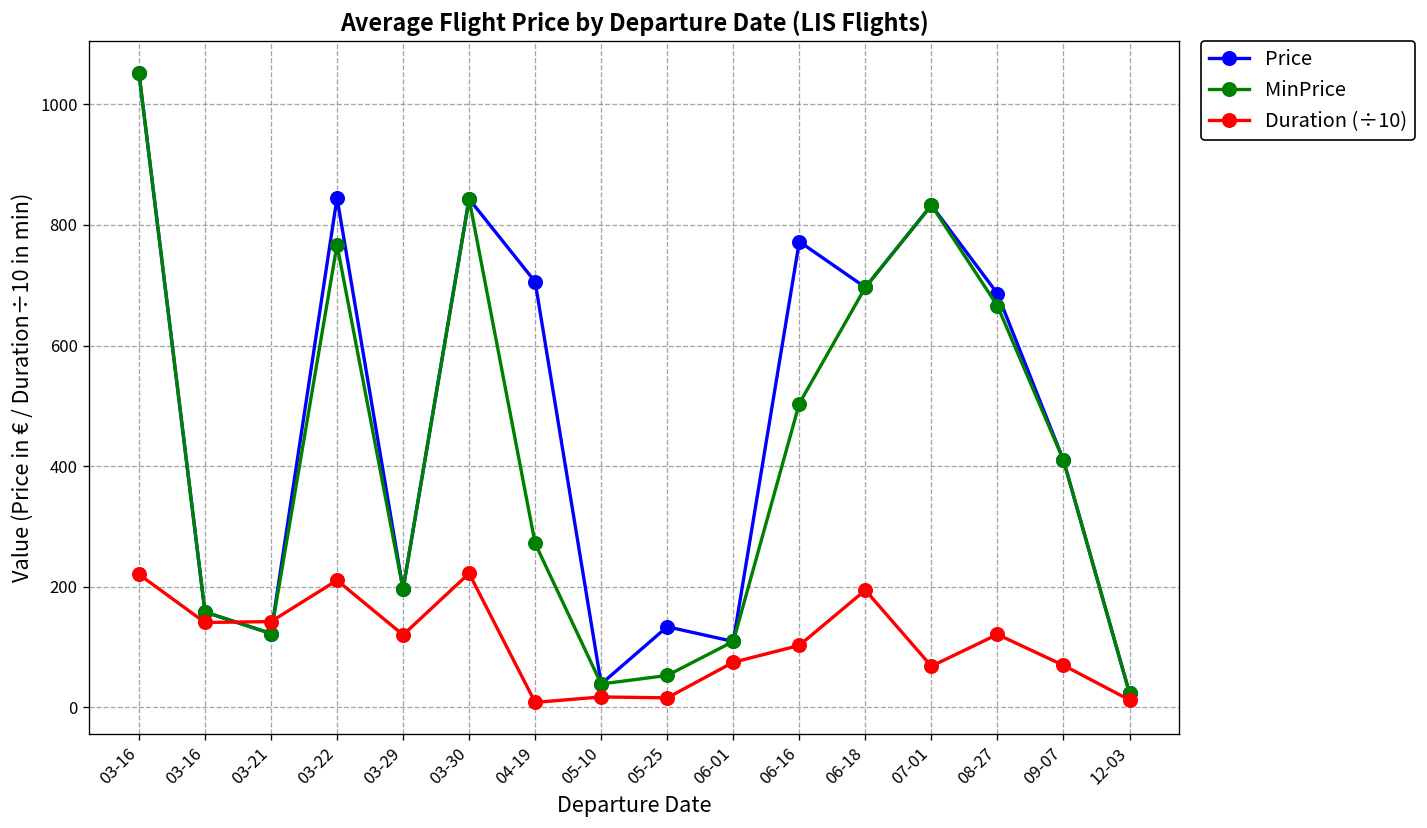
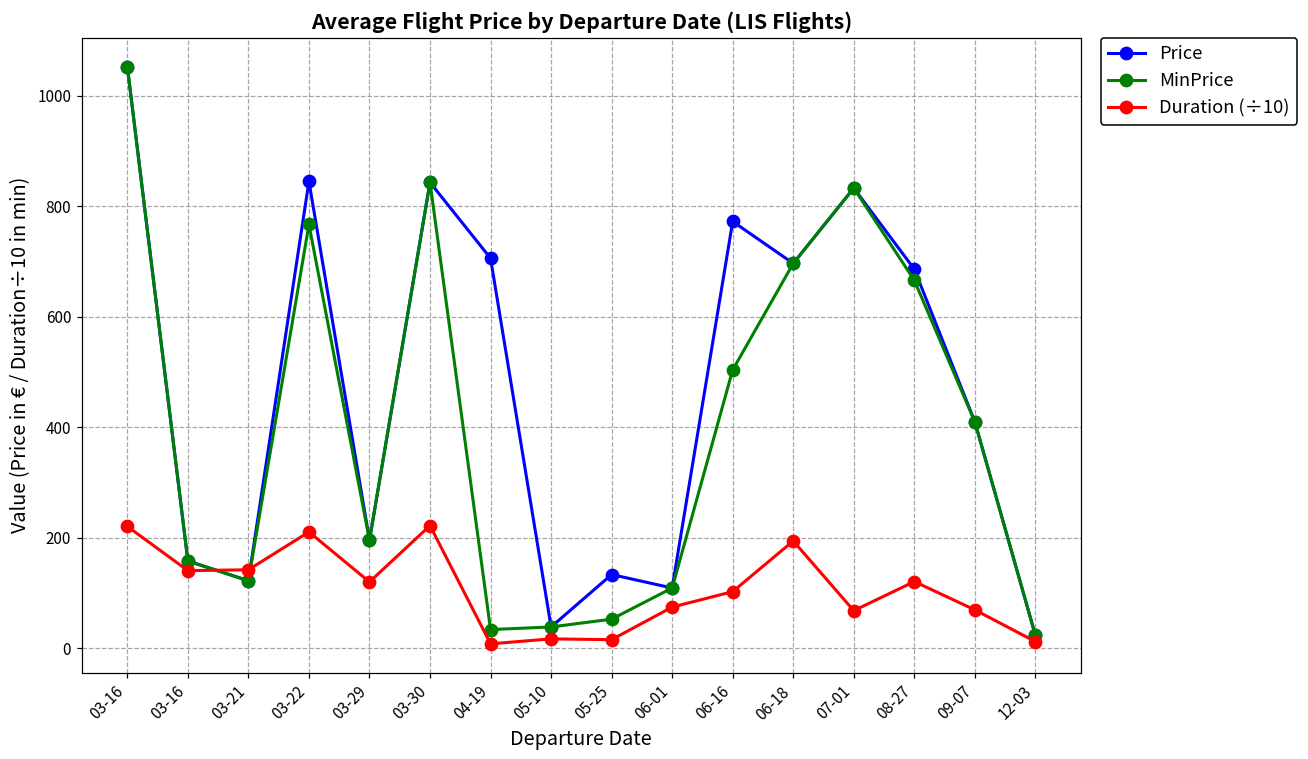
MinPrice, 04-19: 270 -> 30
